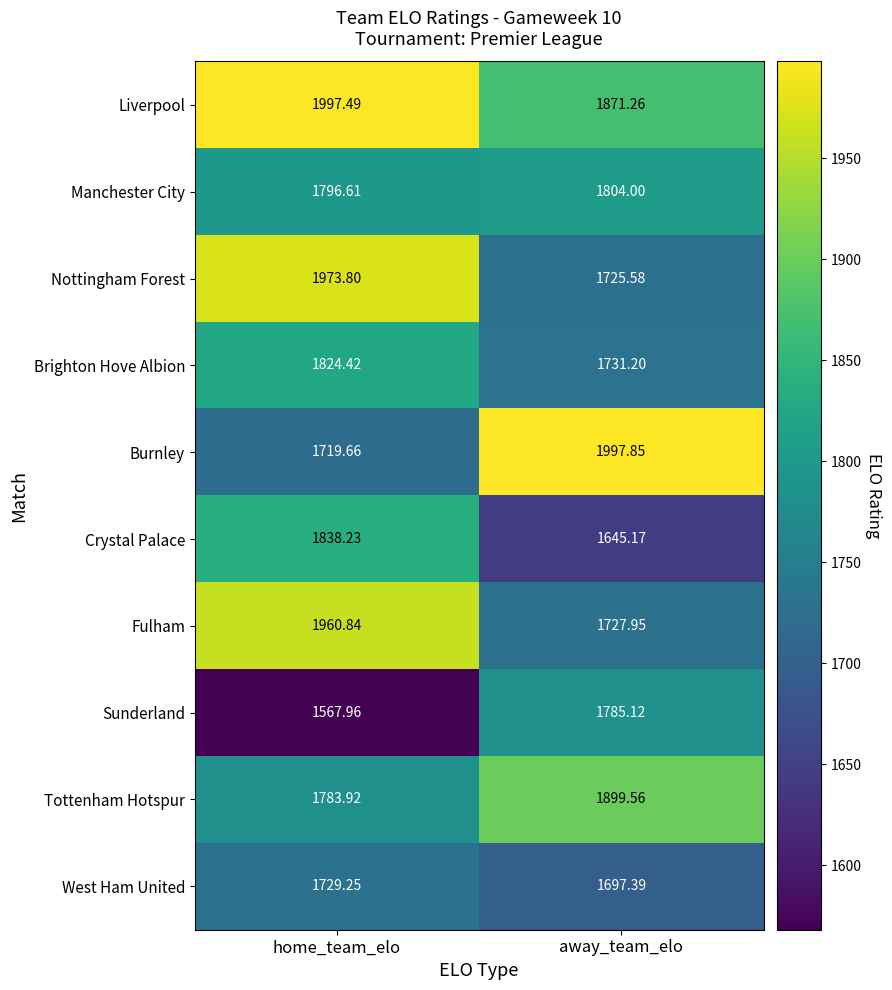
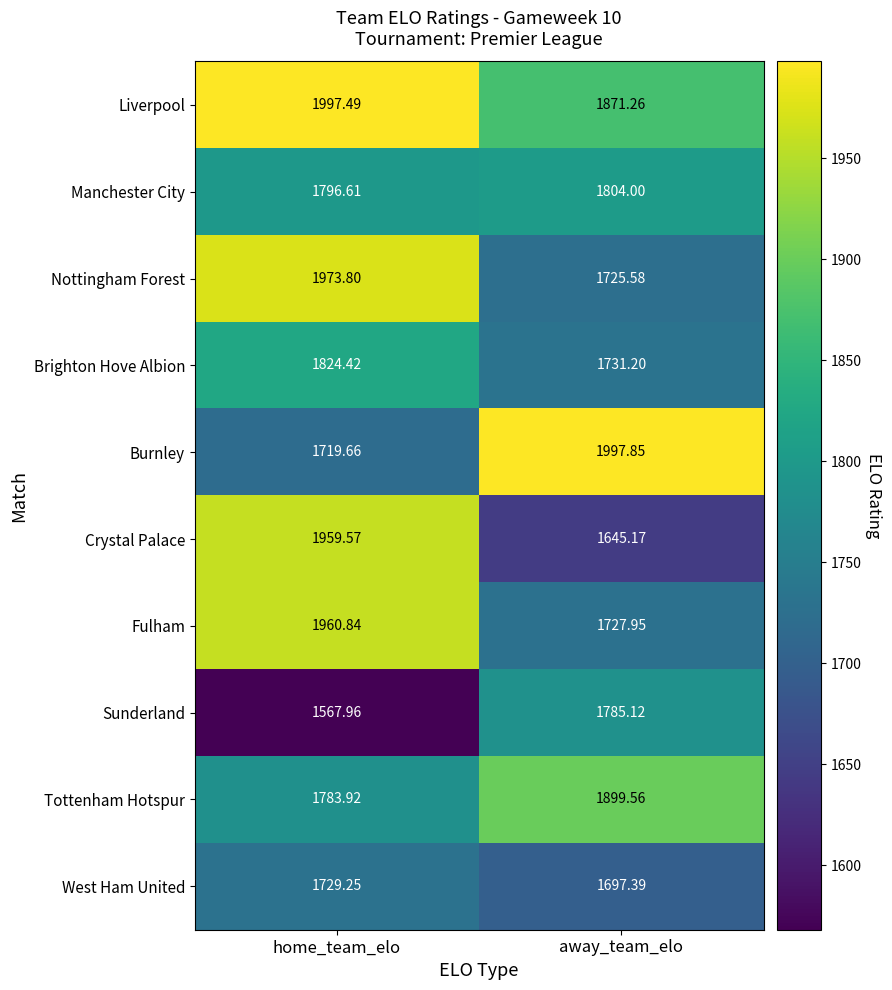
Crystal Palace, home_team_elo: 1838.23 -> 1959.57
